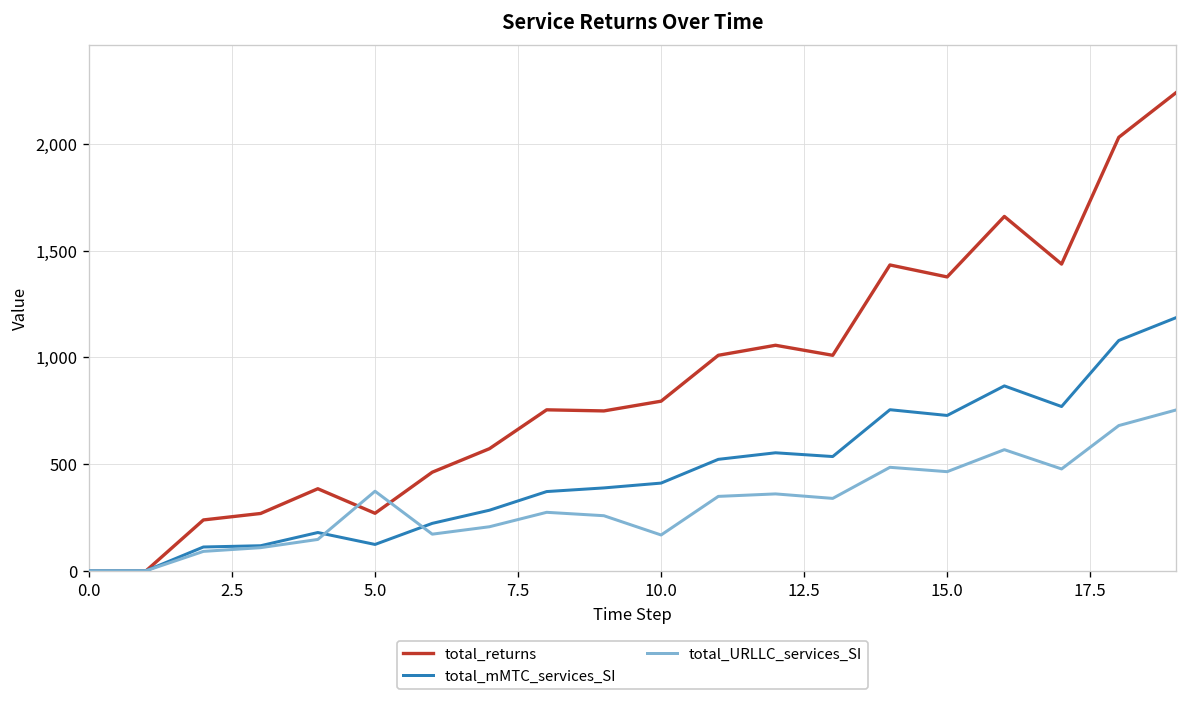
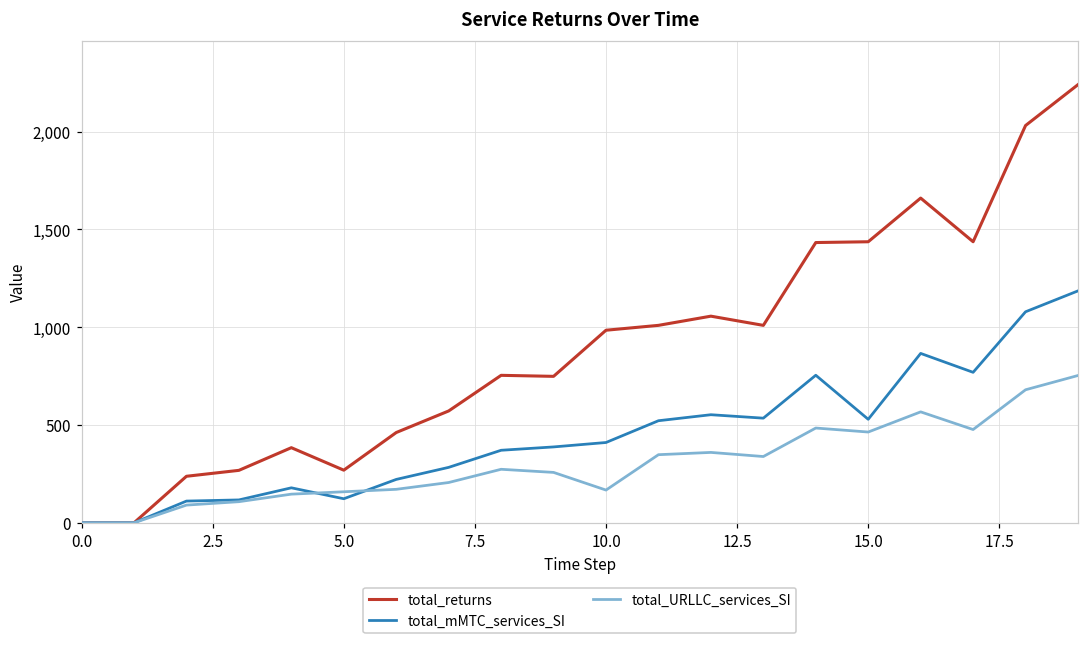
total_URLLC_services_SI, 5.0: 370 -> 160
total_returns, 10.0: 790 -> 980
total_returns, 15.0: 1,380 -> 1,440
total_mMTC_services_SI, 15.0: 730 -> 530
